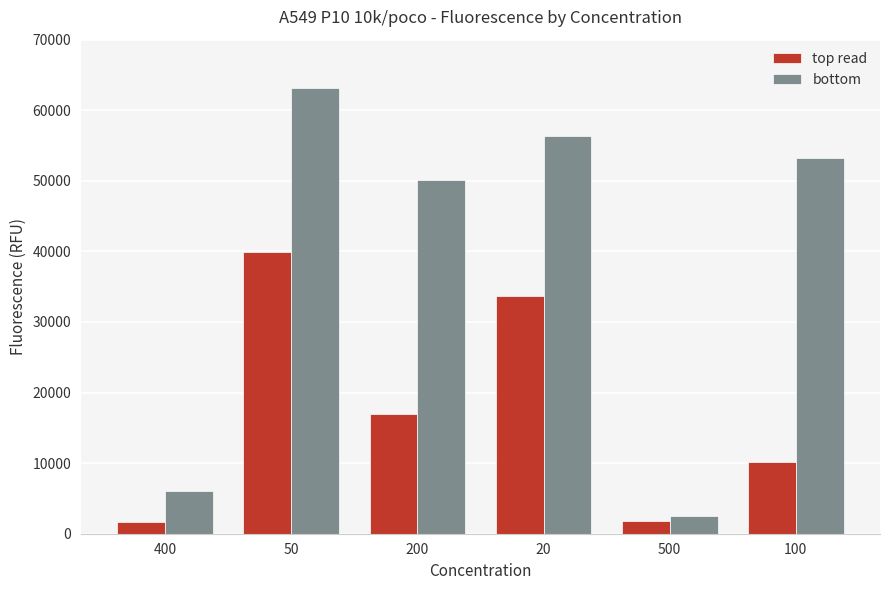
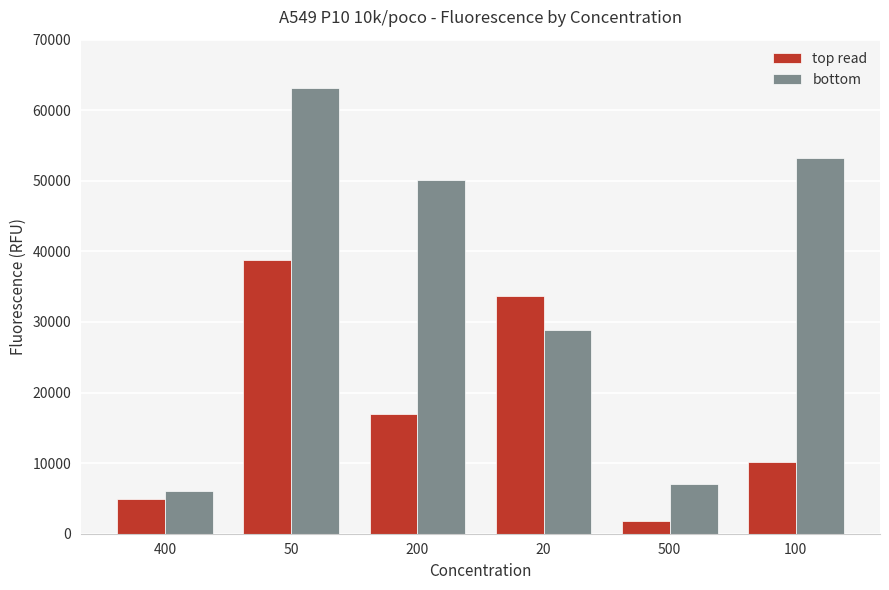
top read, 400: 2000 -> 5000
top read, 50: 40000 -> 39000
bottom, 20: 56000 -> 29000
bottom, 500: 2000 -> 7000
